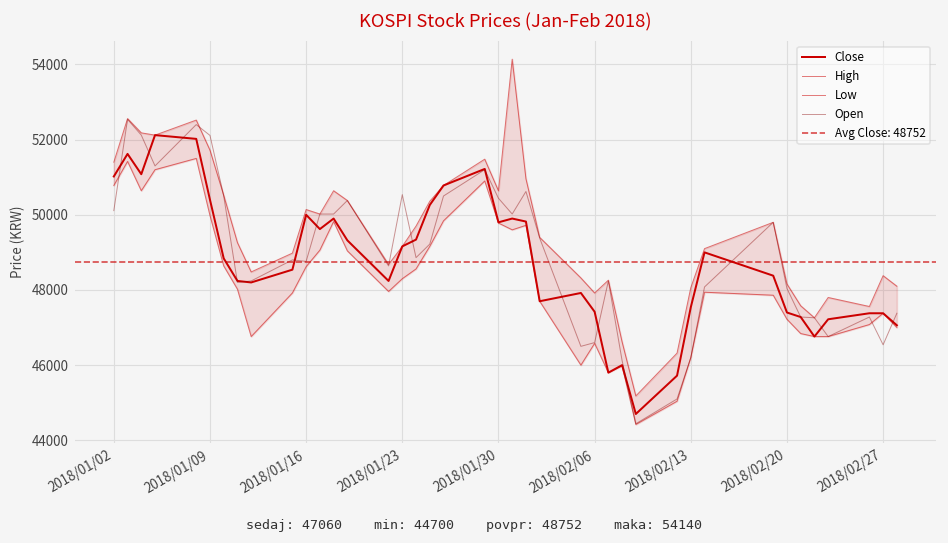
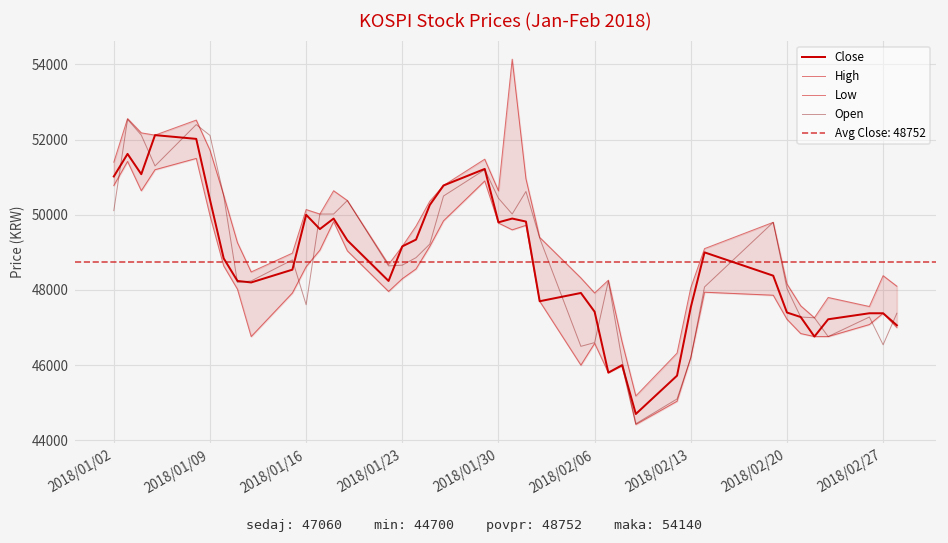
Open, 2018/01/16: 48800 -> 47600
Open, 2018/01/23: 50500 -> 48700
